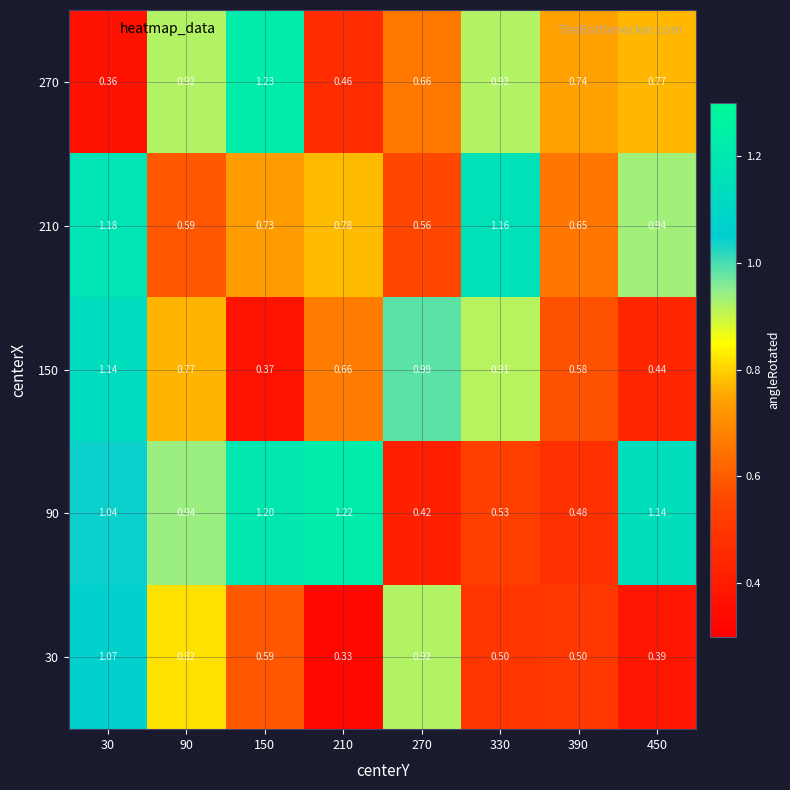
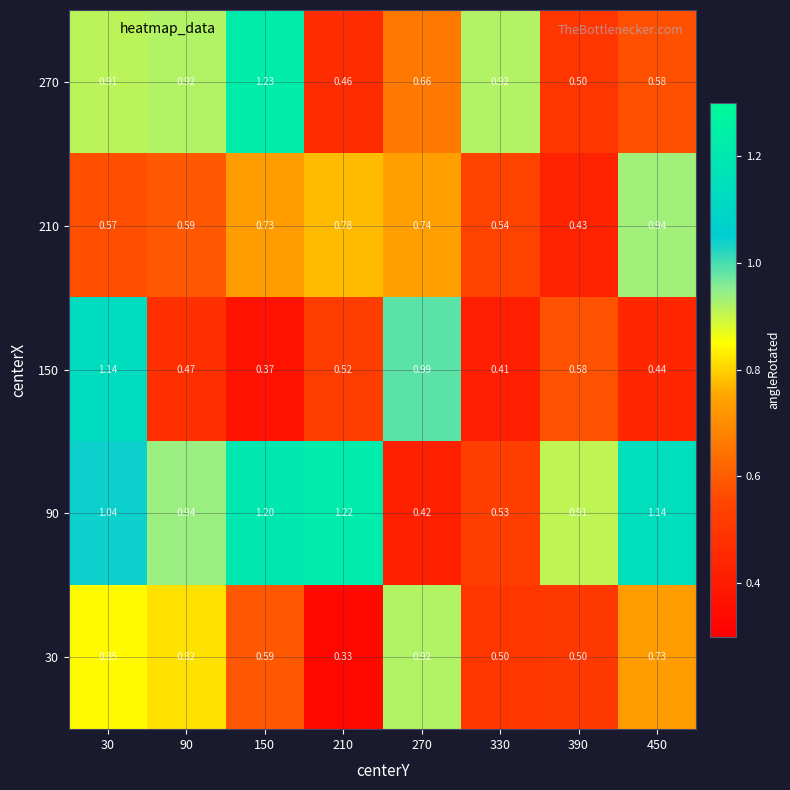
270, 30: 0.36 -> 0.91
270, 390: 0.74 -> 0.50
270, 450: 0.77 -> 0.58
210, 30: 1.18 -> 0.57
210, 270: 0.56 -> 0.74
210, 330: 1.16 -> 0.54
210, 390: 0.65 -> 0.43
150, 90: 0.77 -> 0.47
150, 210: 0.66 -> 0.52
150, 330: 0.91 -> 0.41
90, 390: 0.48 -> 0.91
30, 30: 1.07 -> 0.85
30, 450: 0.39 -> 0.73
